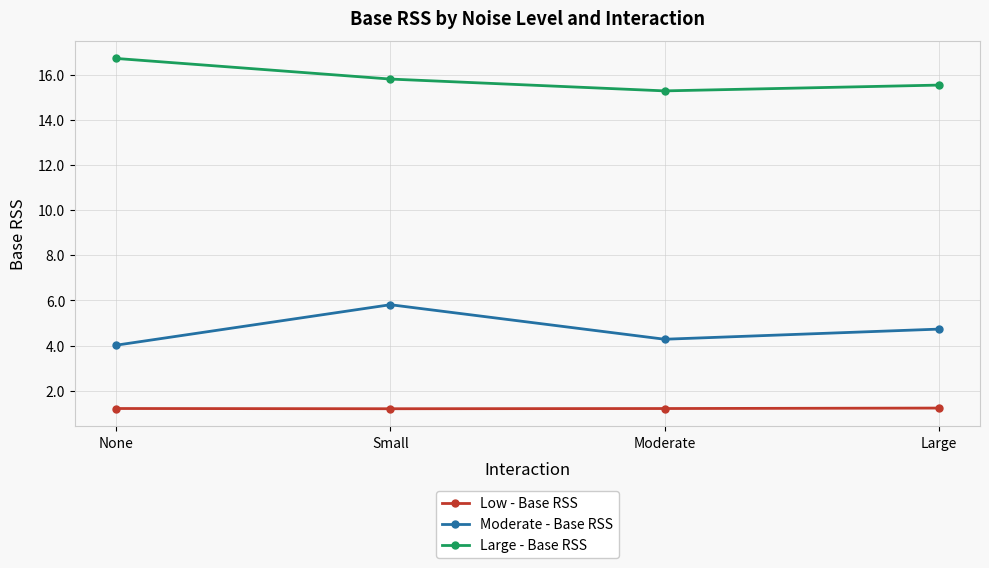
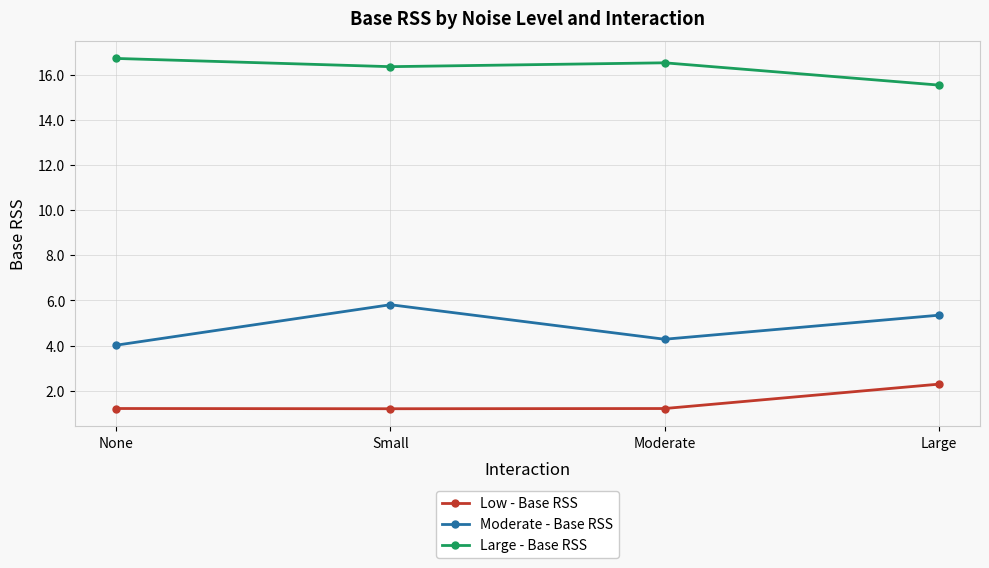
Large - Base RSS, Small: 15.8 -> 16.3
Large - Base RSS, Moderate: 15.3 -> 16.5
Low - Base RSS, Large: 1.2 -> 2.3
Moderate - Base RSS, Large: 4.7 -> 5.3
